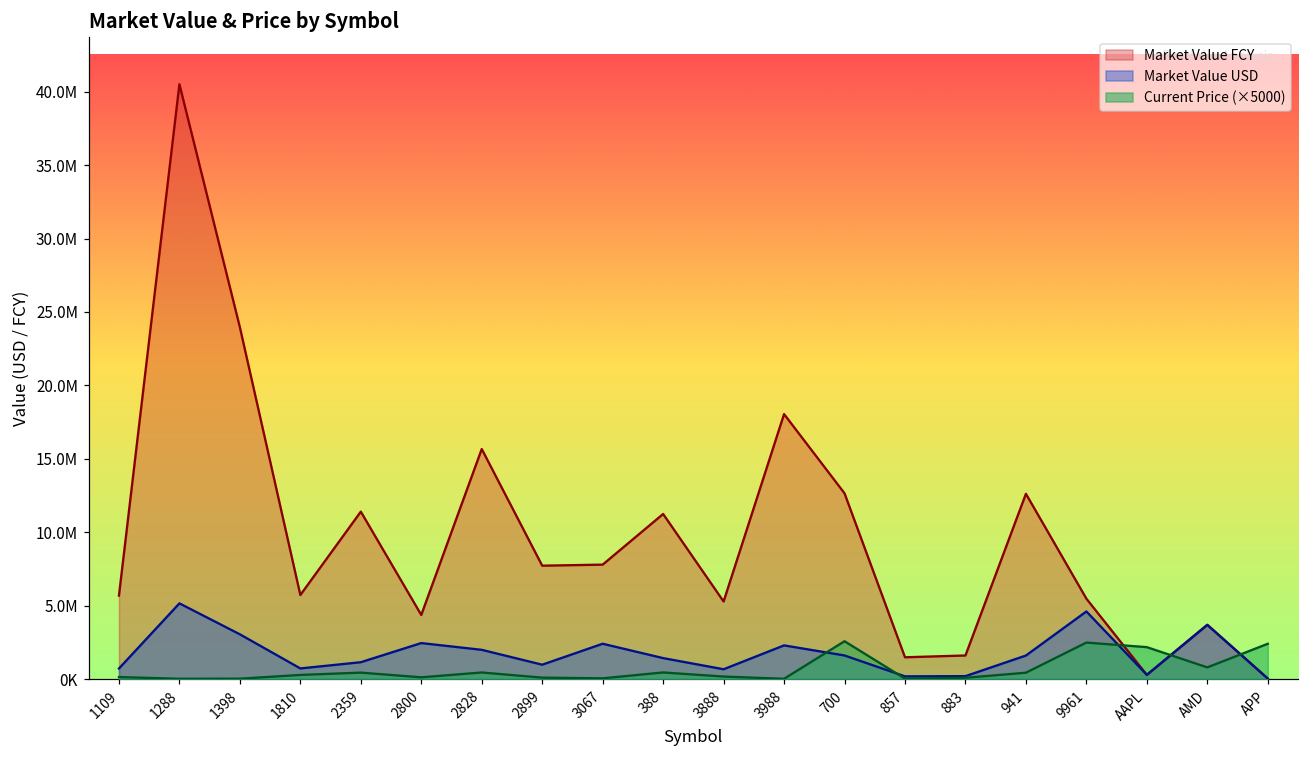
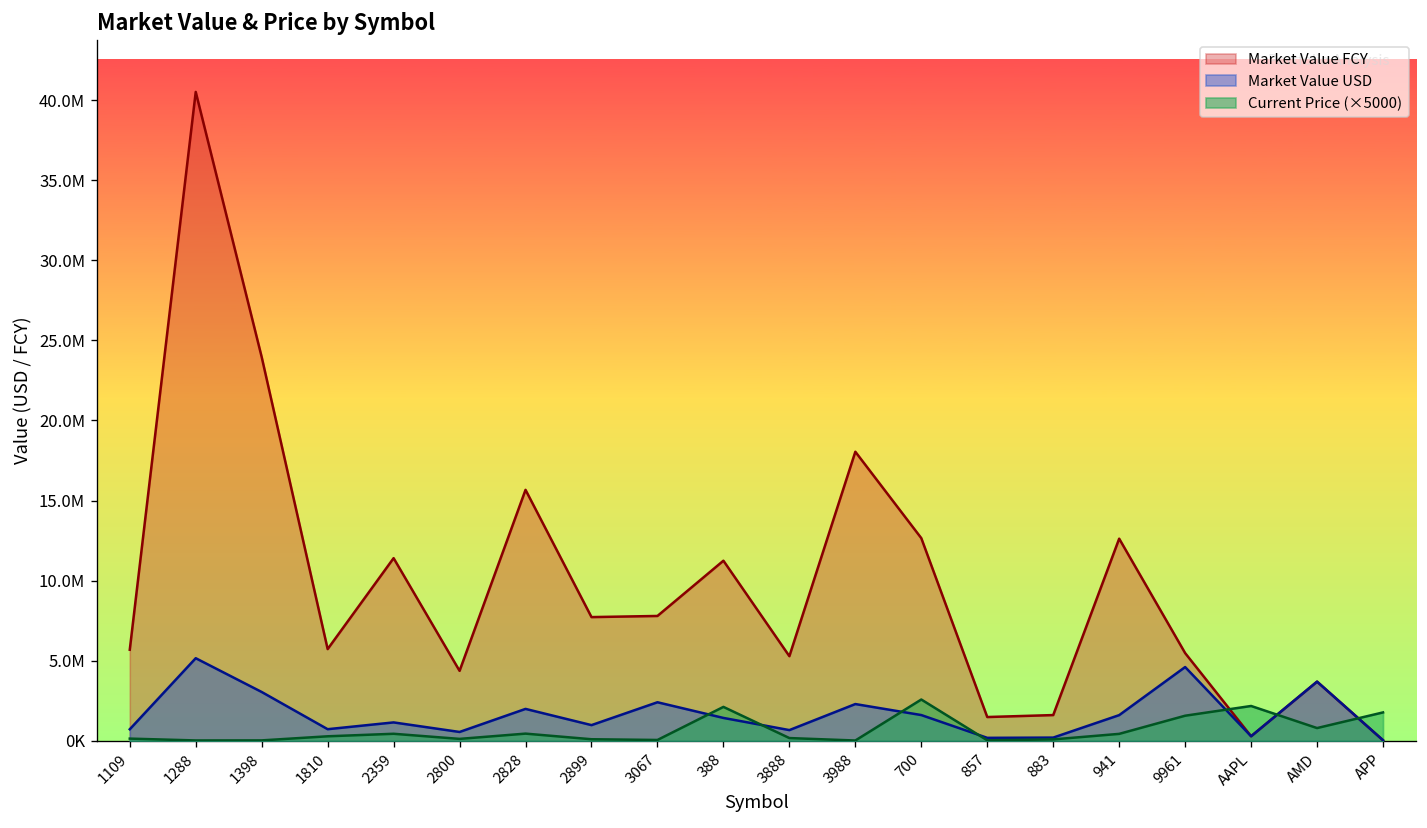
Market Value USD, 2800: 2500000 -> 600000
Current Price (×5000), 388: 500000 -> 2100000
Current Price (×5000), 9961: 2500000 -> 1600000
Current Price (×5000), APP: 2400000 -> 1800000
